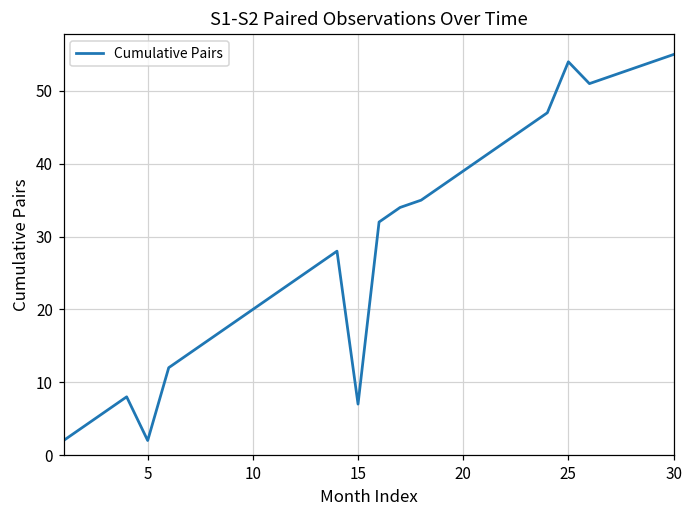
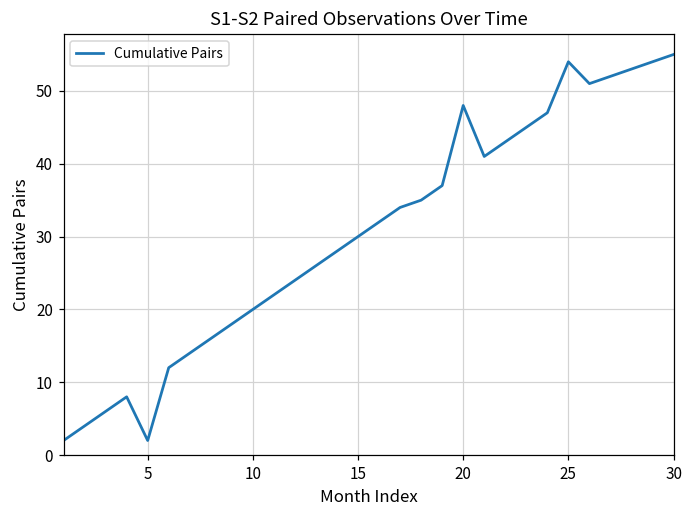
15: 7 -> 30
20: 39 -> 48
